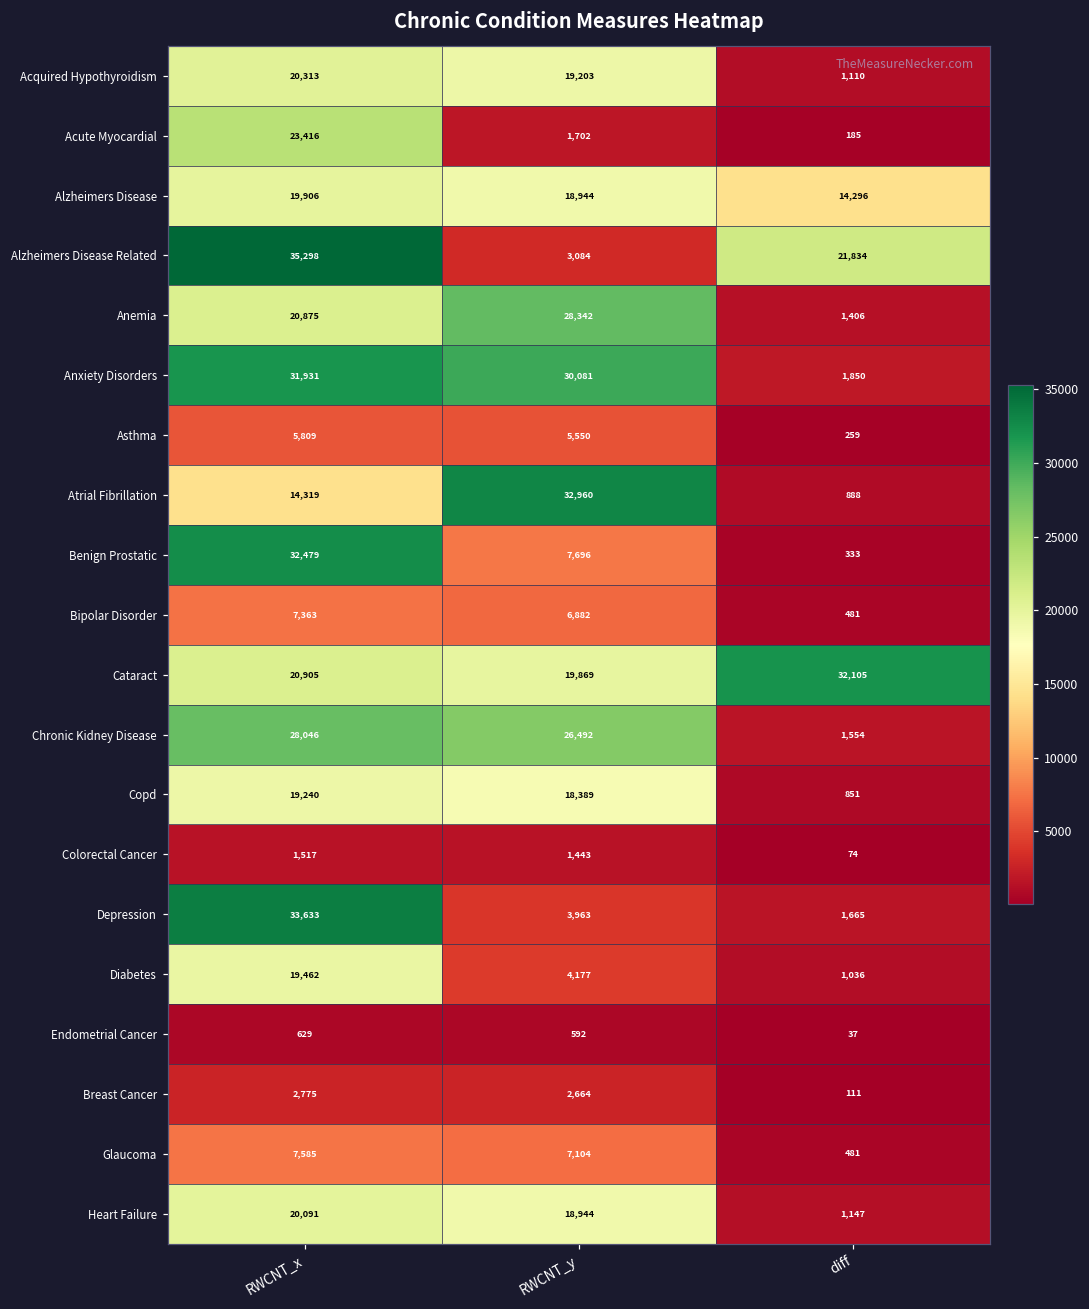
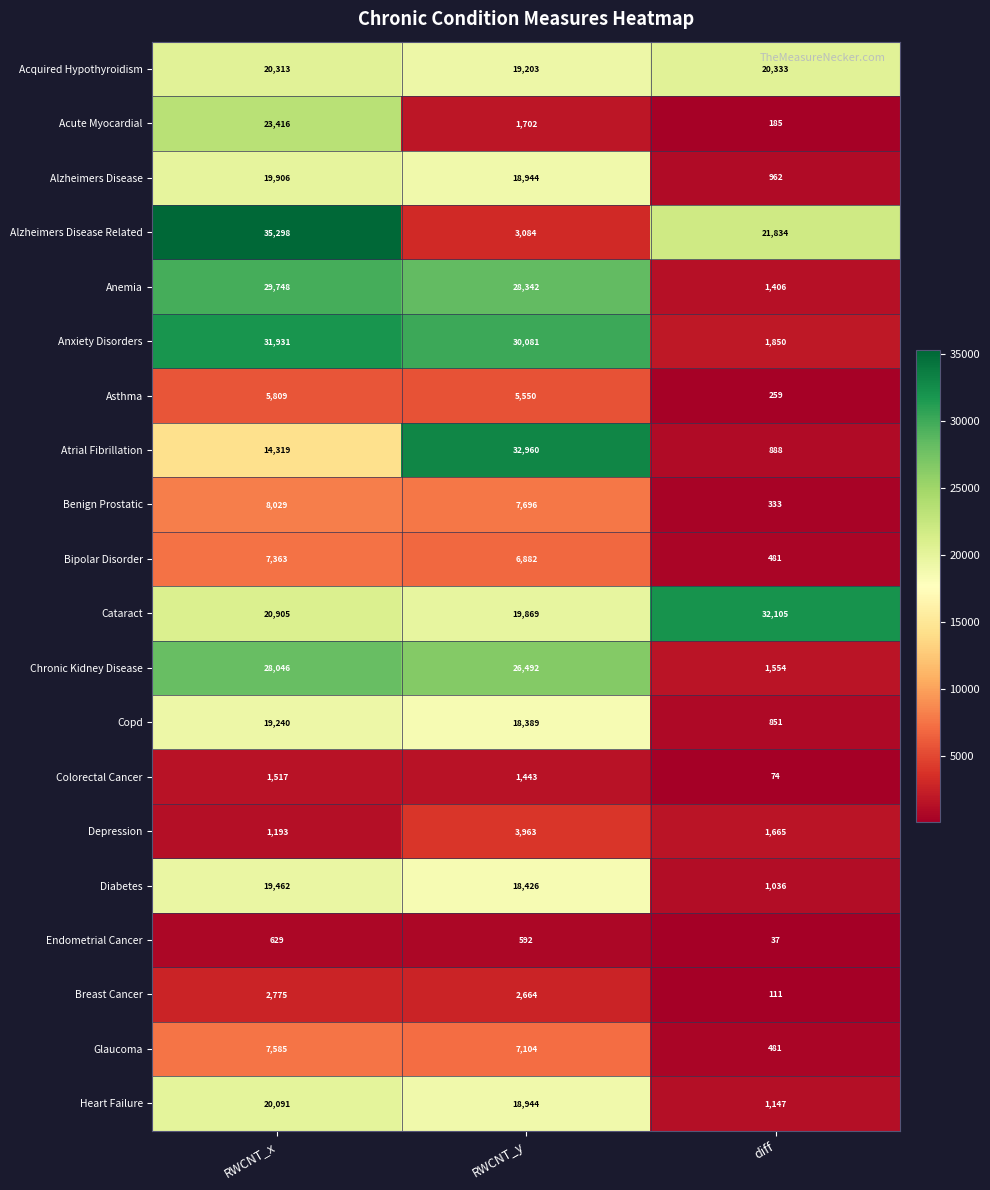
Acquired Hypothyroidism, diff: 1,110 -> 20,333
Alzheimers Disease, diff: 14,296 -> 962
Anemia, RWCNT_x: 20,875 -> 29,748
Benign Prostatic, RWCNT_x: 32,479 -> 8,029
Depression, RWCNT_x: 33,633 -> 1,193
Diabetes, RWCNT_y: 4,177 -> 18,426
